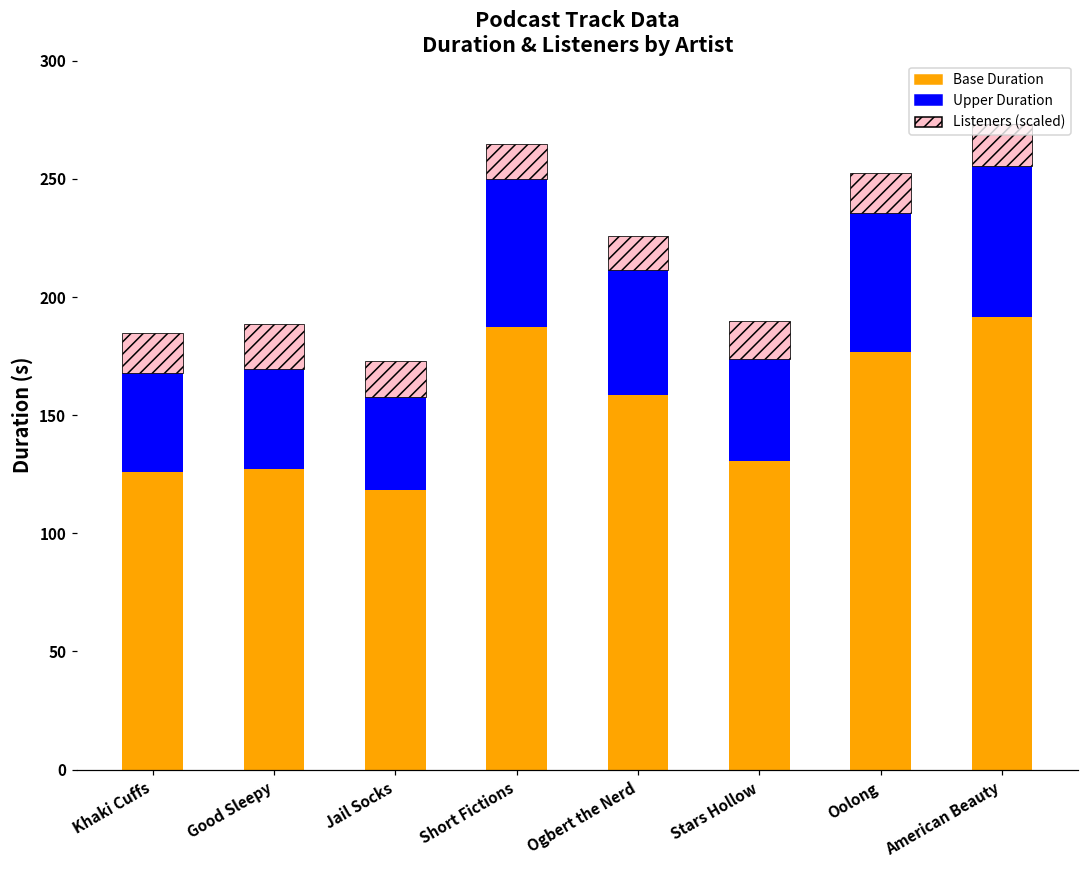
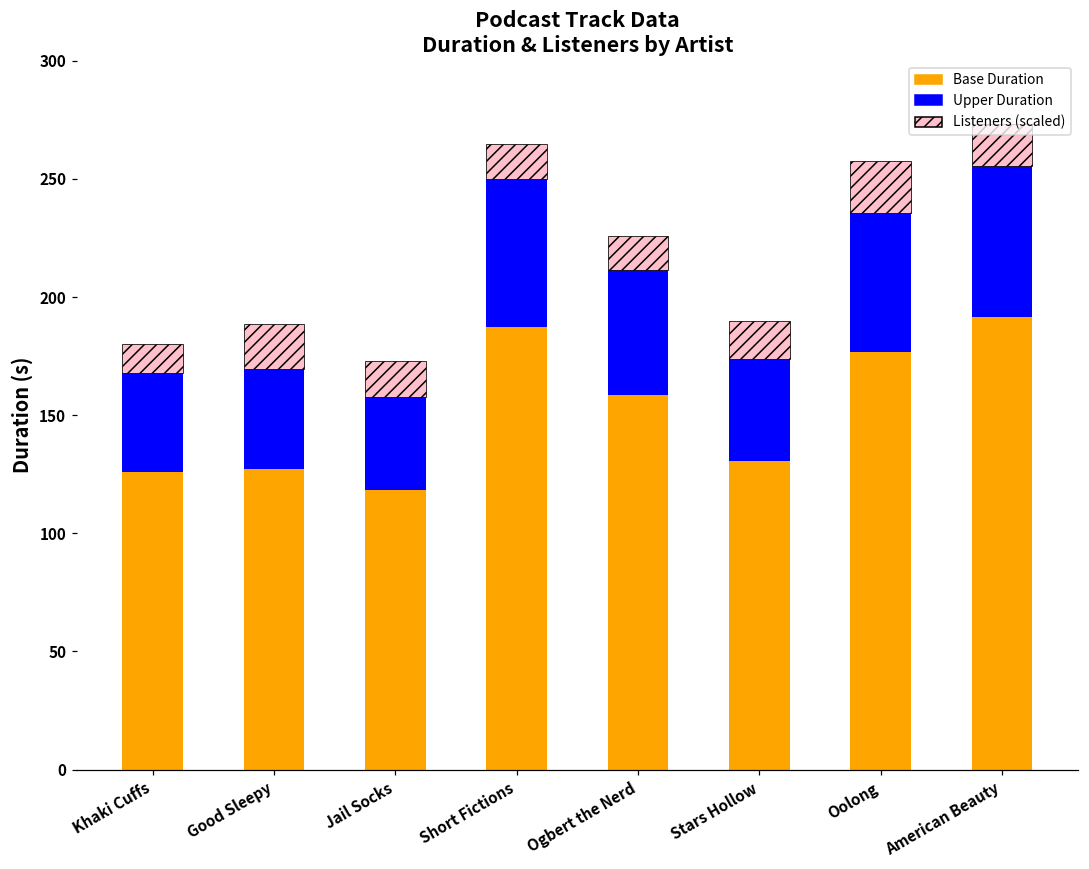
Listeners (scaled), Khaki Cuffs: 17 -> 13
Listeners (scaled), Oolong: 17 -> 22
